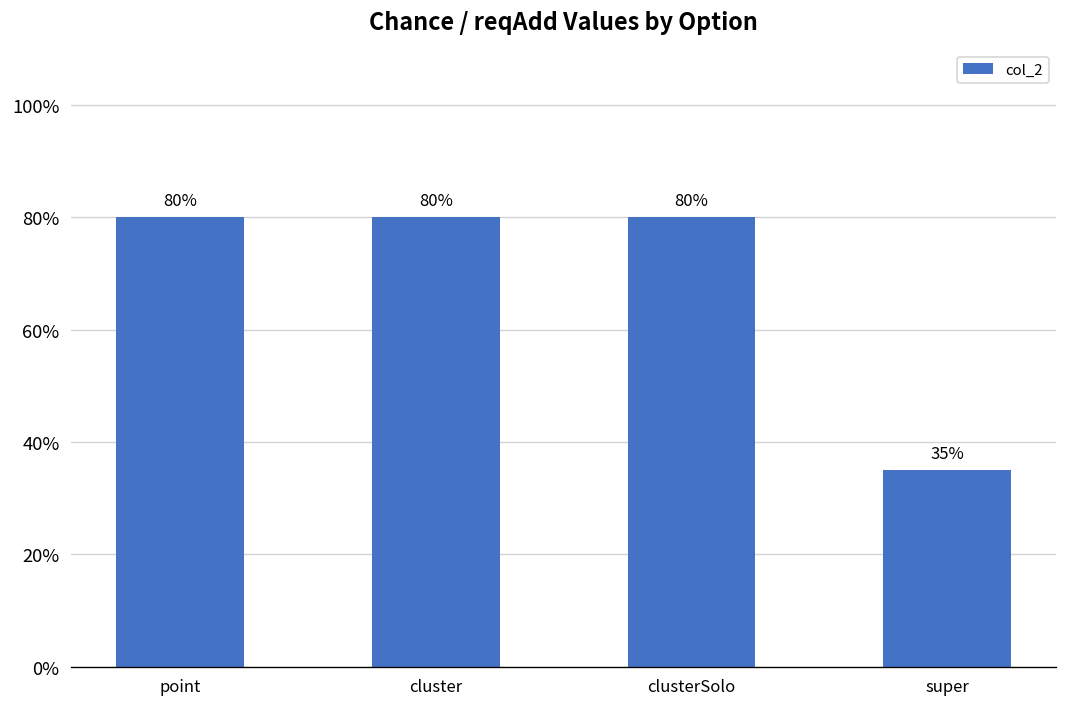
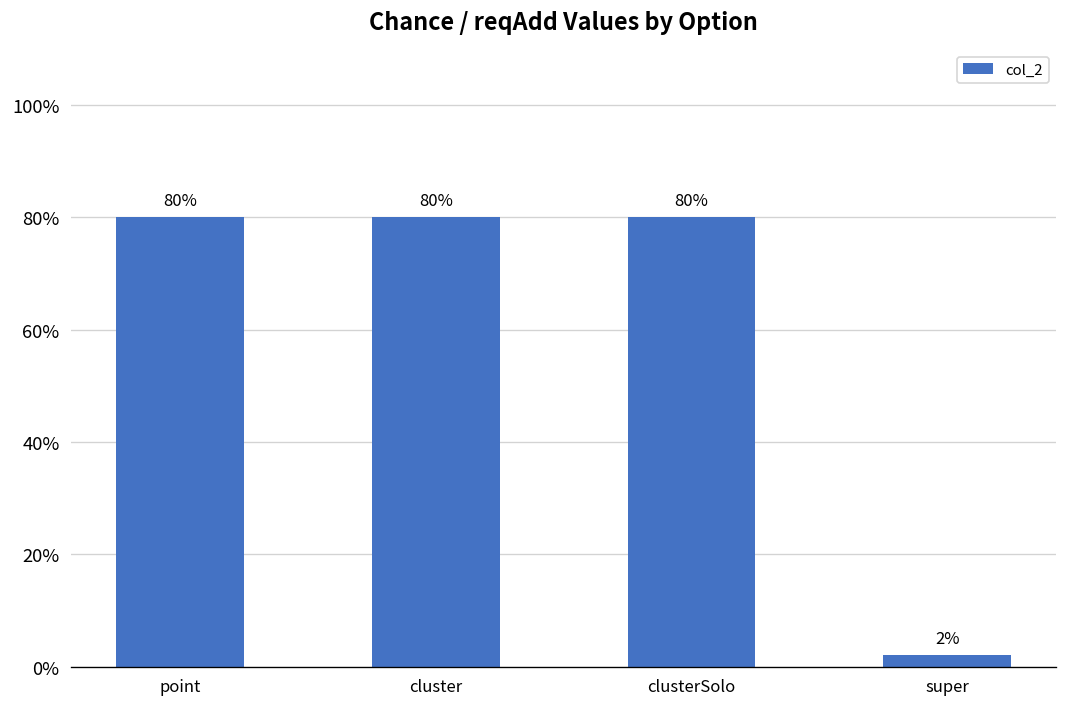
super: 35% -> 2%
